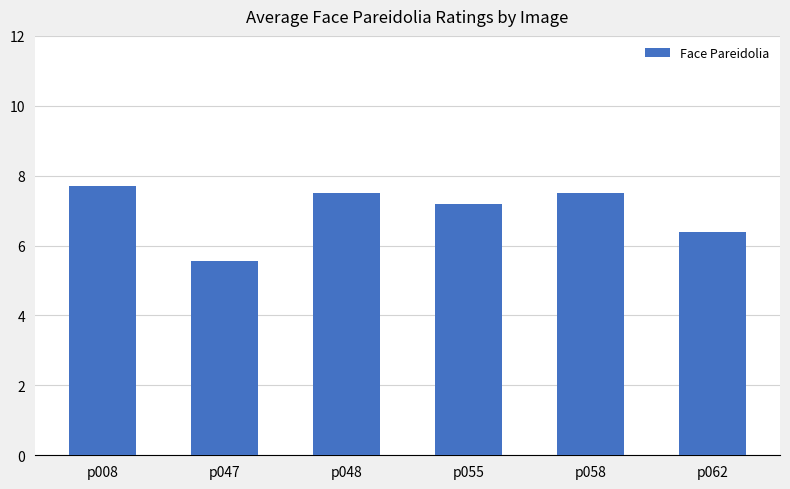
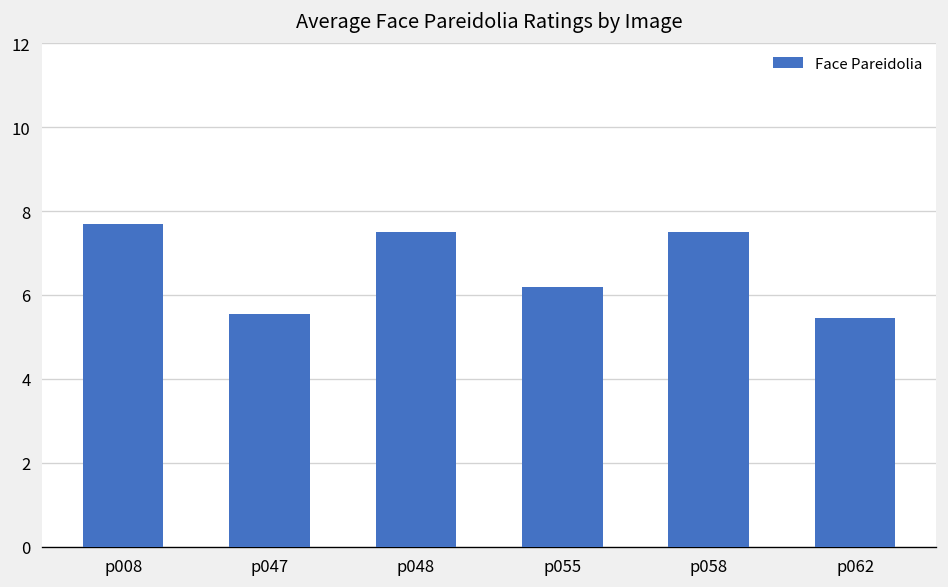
p055: 7.2 -> 6.2
p062: 6.4 -> 5.5
